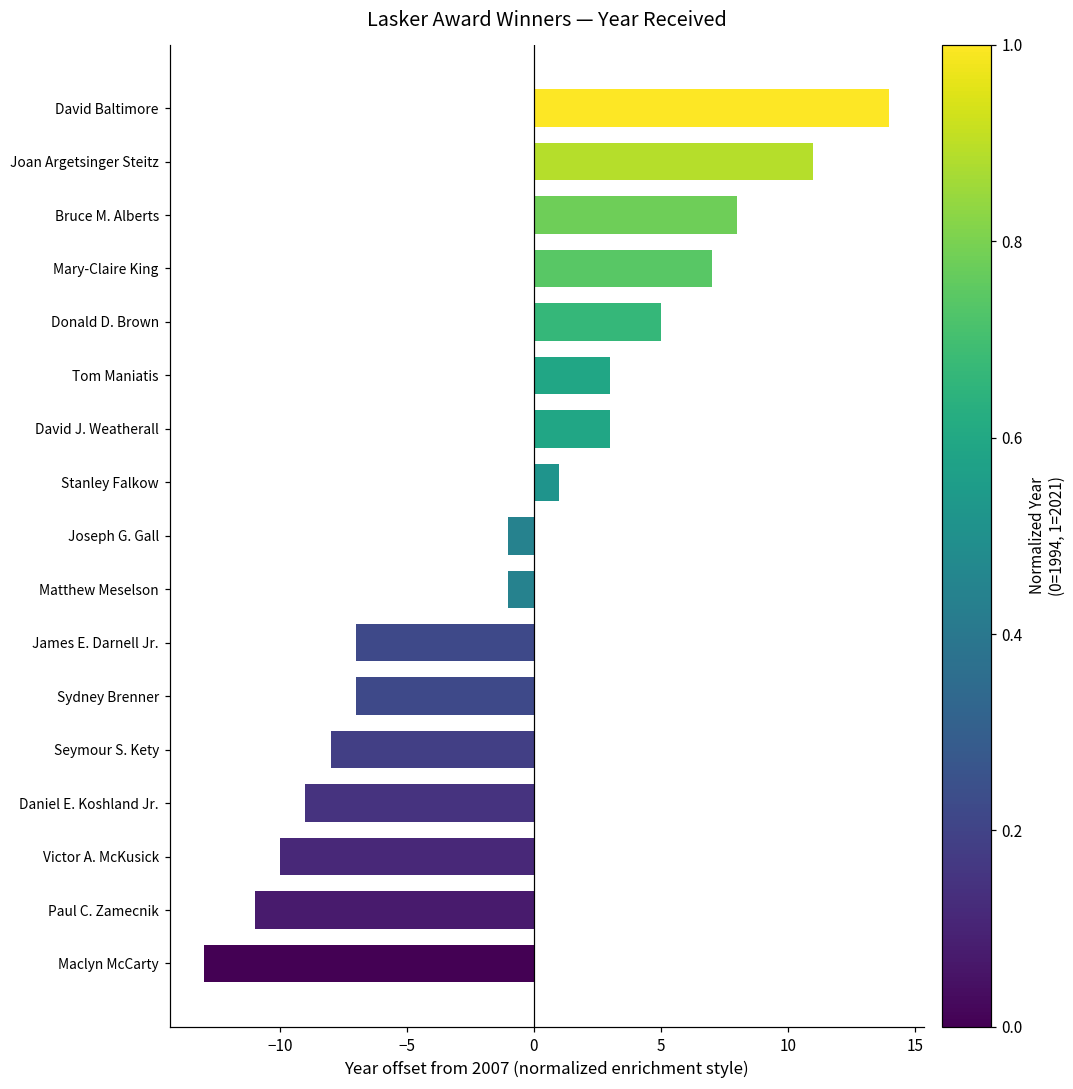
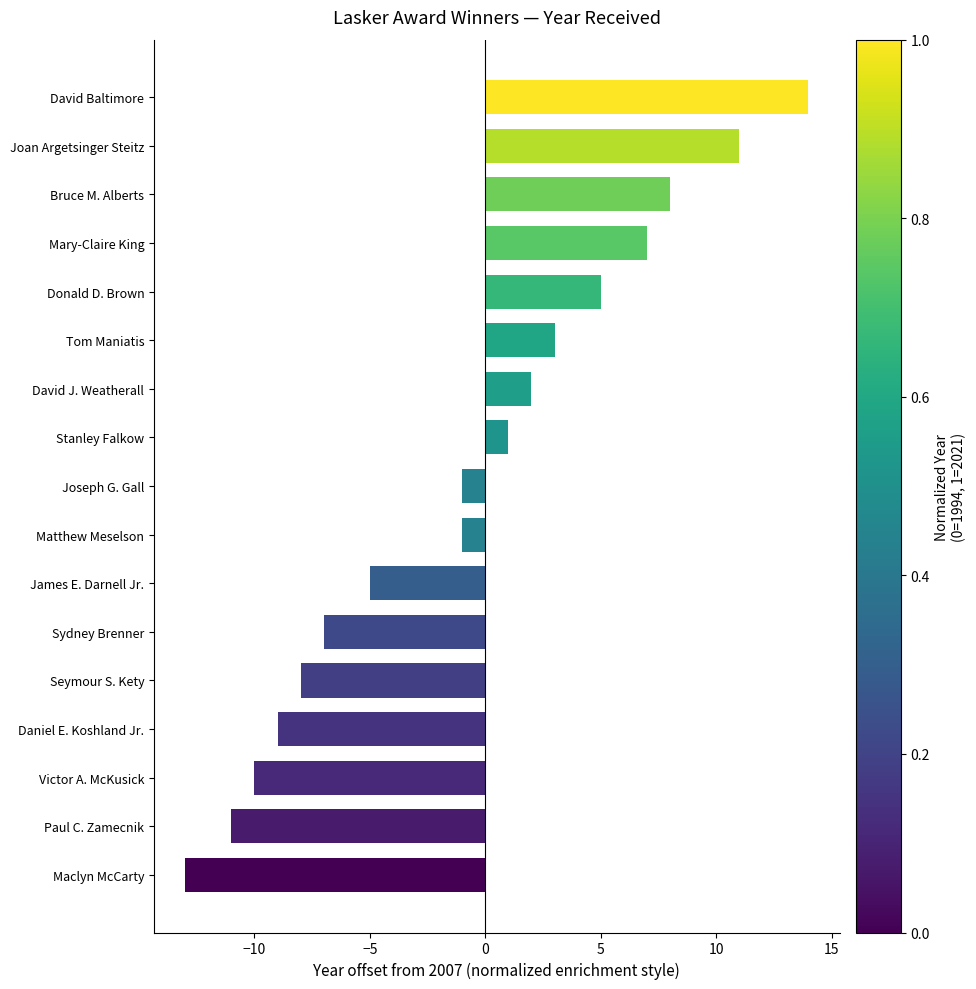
David J. Weatherall: 3.0 -> 2.0
James E. Darnell Jr.: -7.0 -> -5.0
